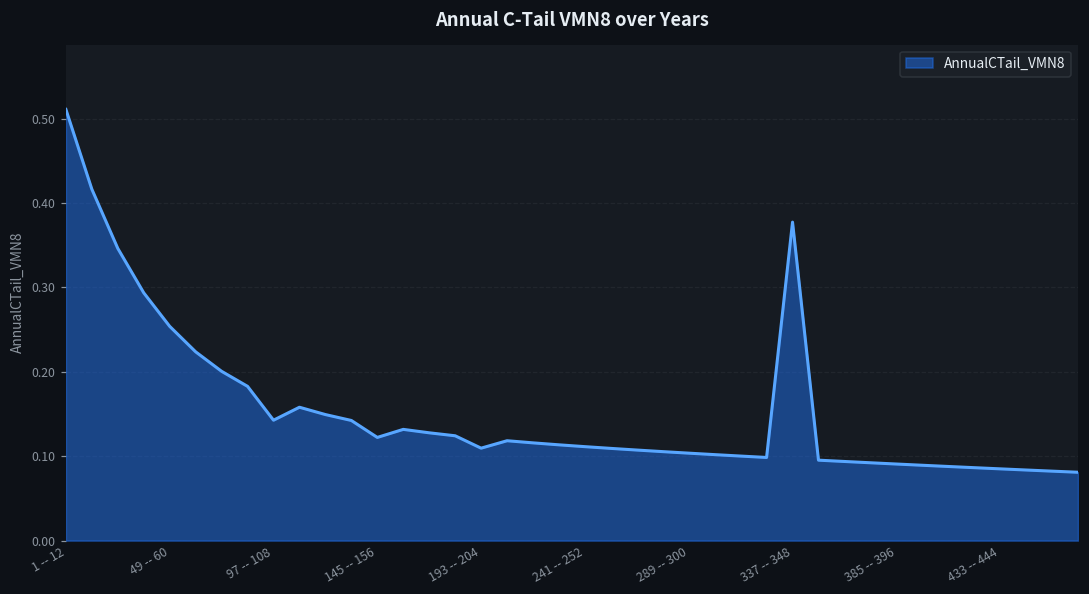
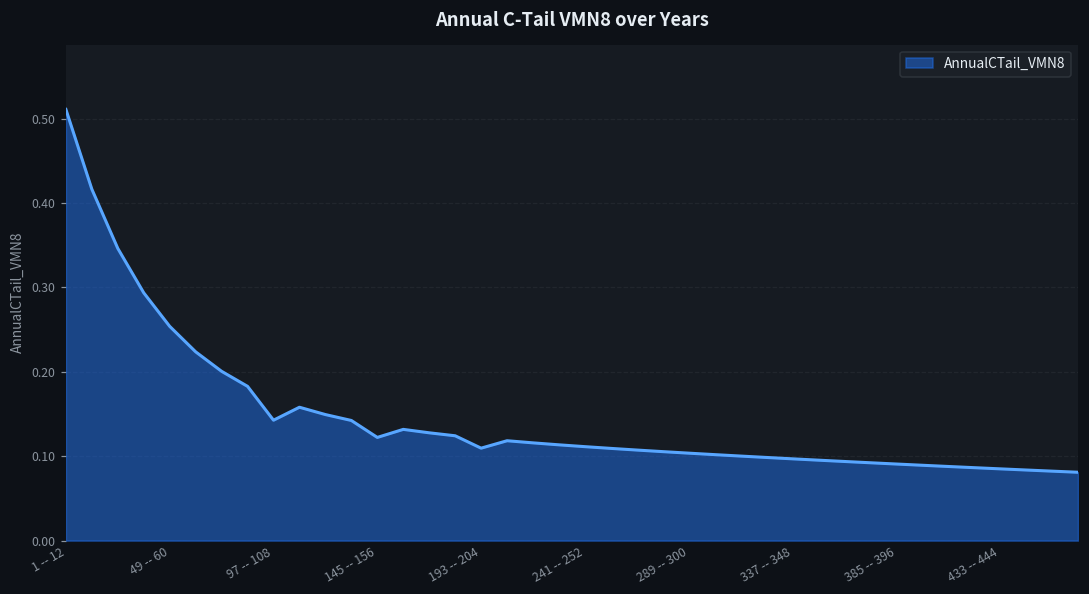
337 -- 348: 0.38 -> 0.10
